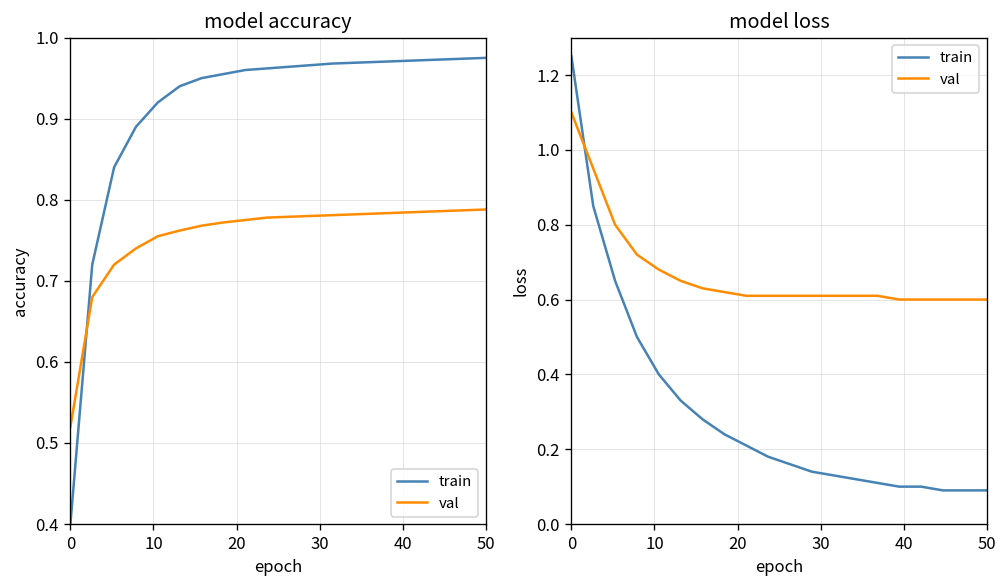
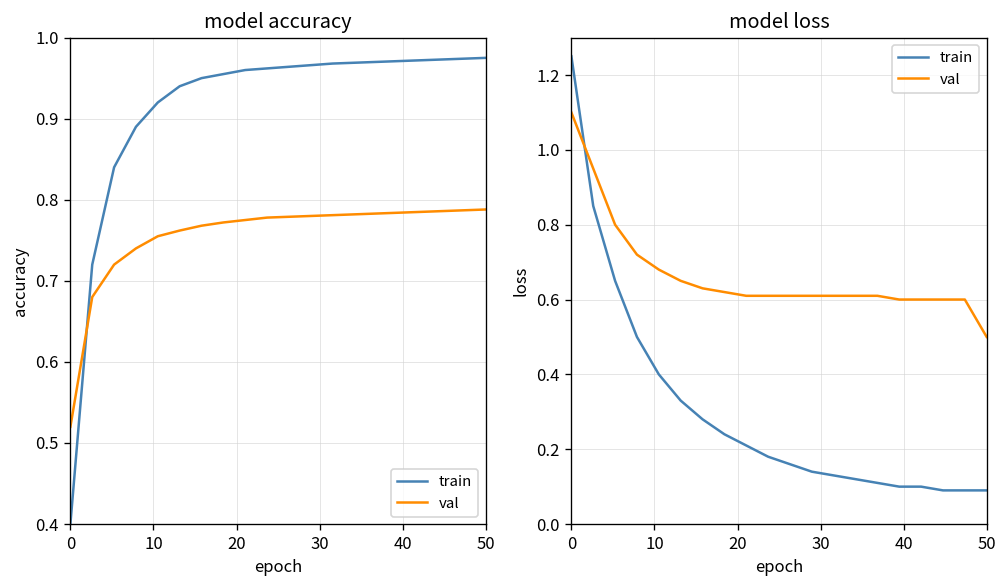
model loss, val, 50: 0.6 -> 0.5
